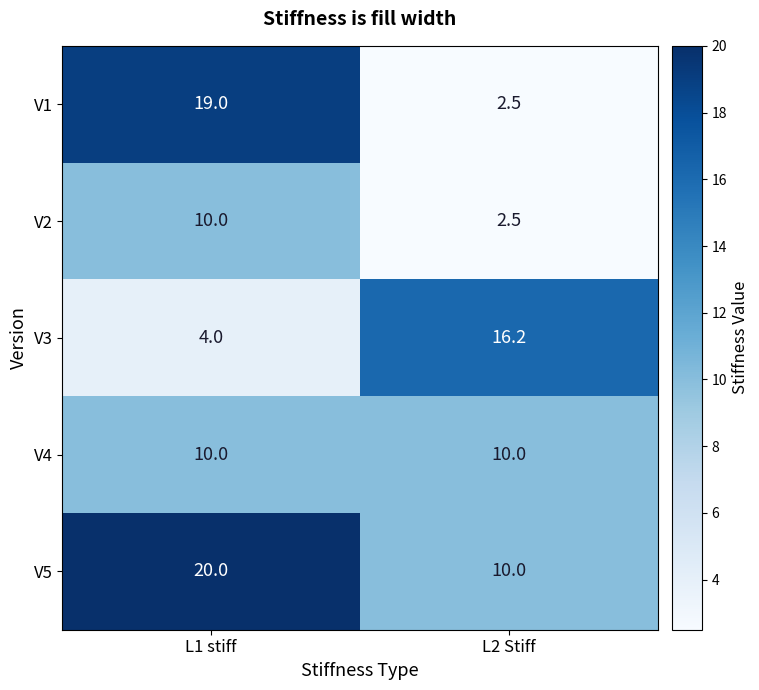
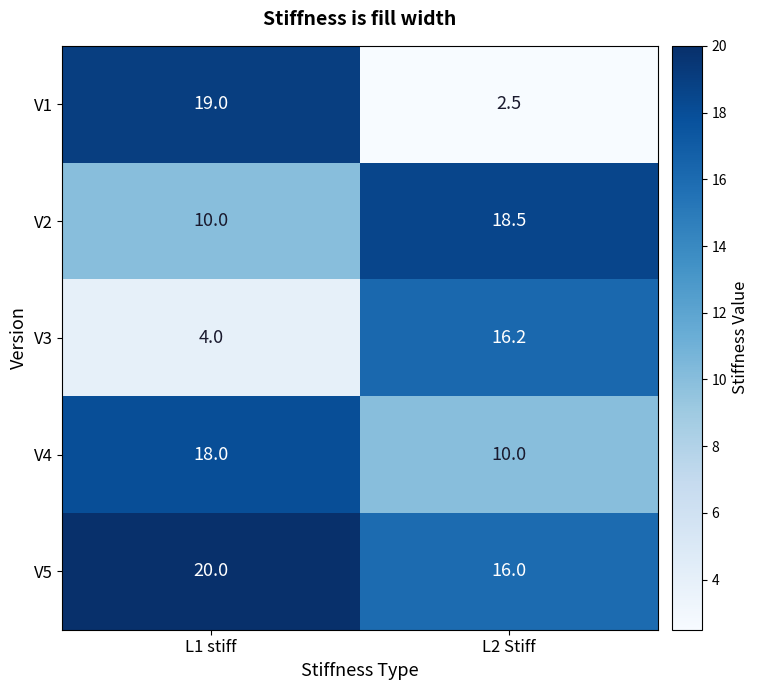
V2, L2 Stiff: 2.5 -> 18.5
V4, L1 stiff: 10.0 -> 18.0
V5, L2 Stiff: 10.0 -> 16.0
